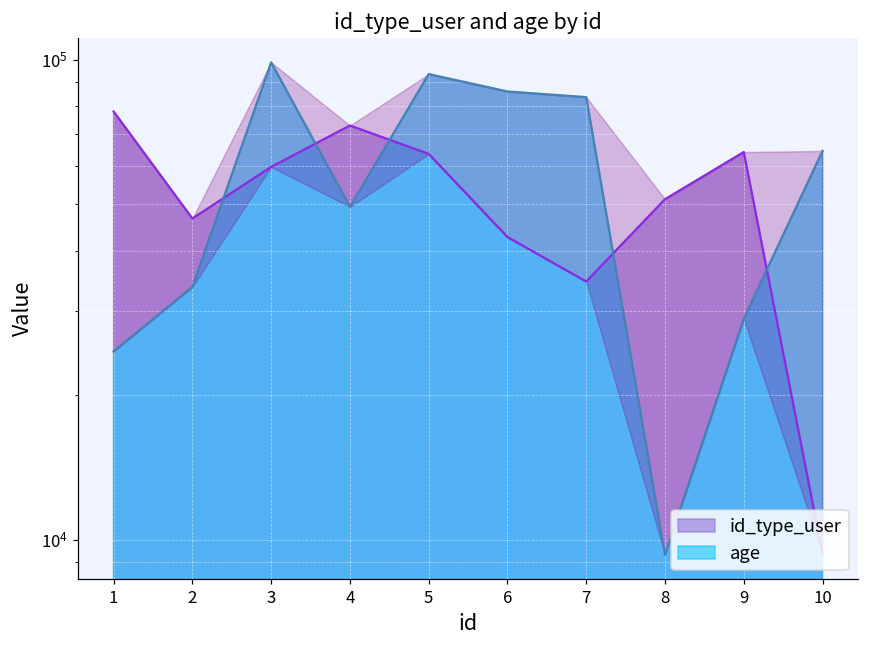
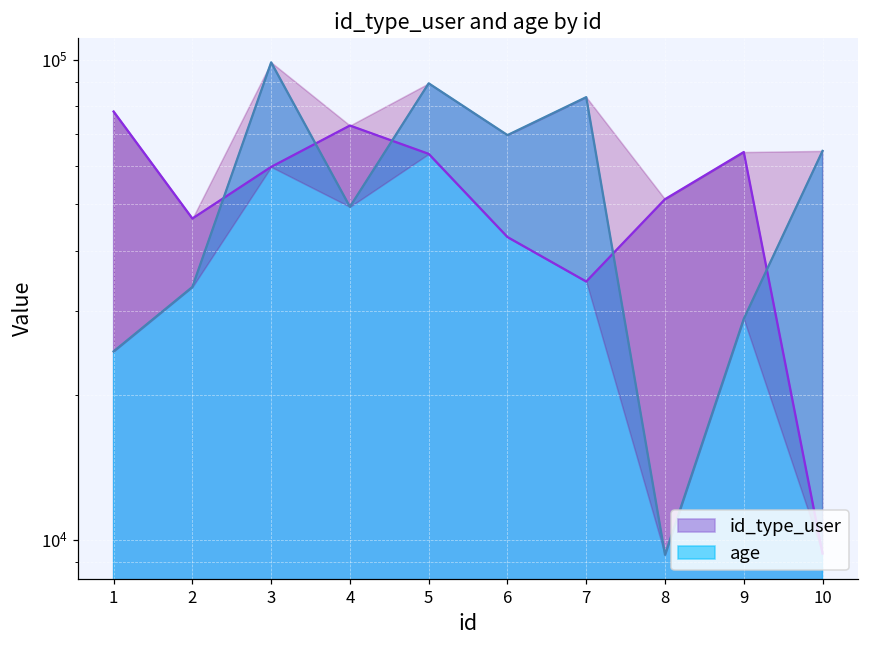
age, 5: 93000 -> 89000
age, 6: 86000 -> 70000
